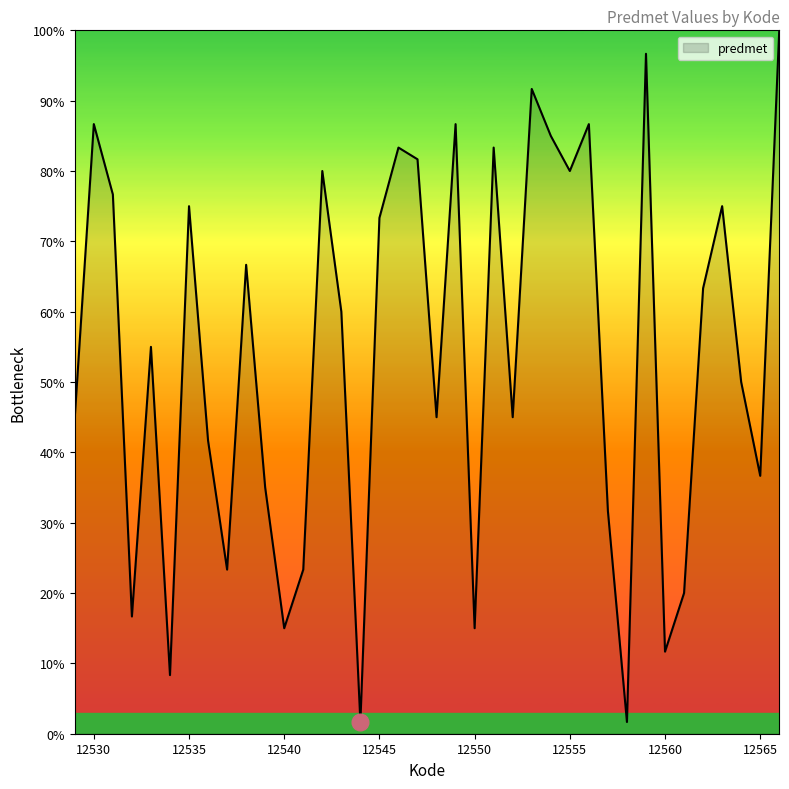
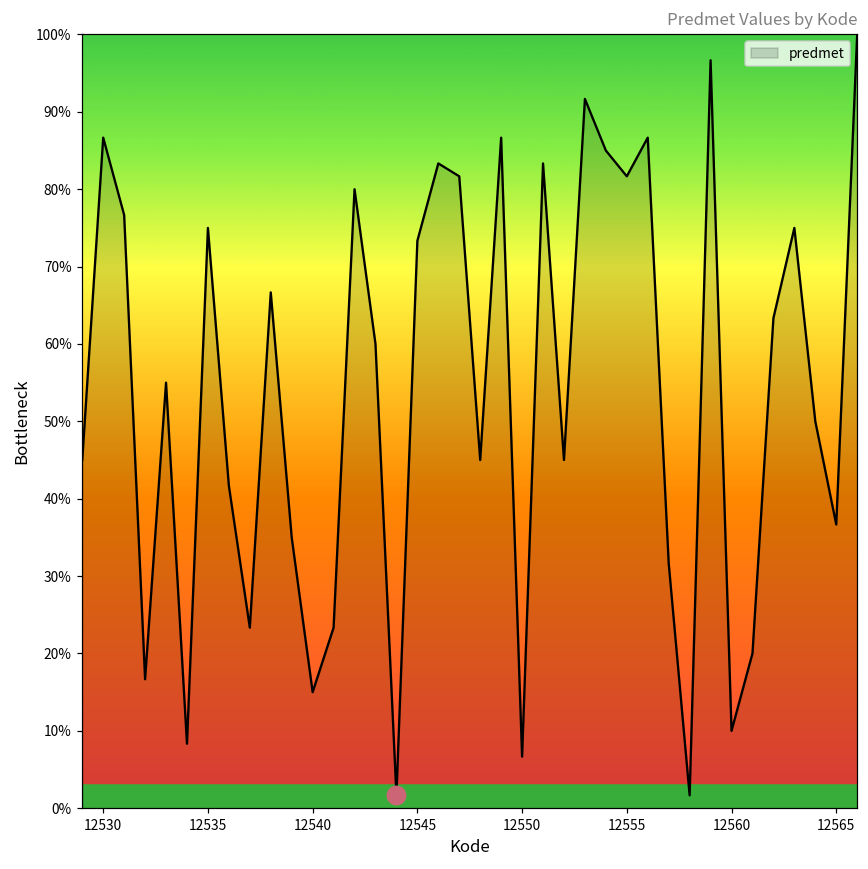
predmet, 12550: 15% -> 7%
predmet, 12555: 80% -> 82%
predmet, 12560: 12% -> 10%
